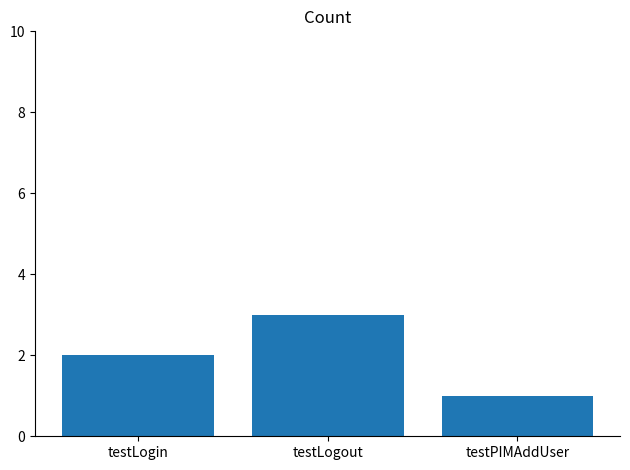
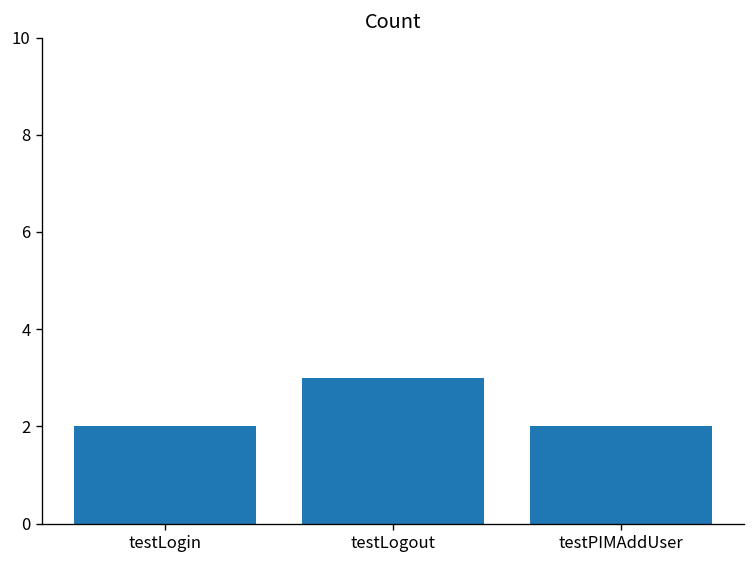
testPIMAddUser: 1 -> 2
